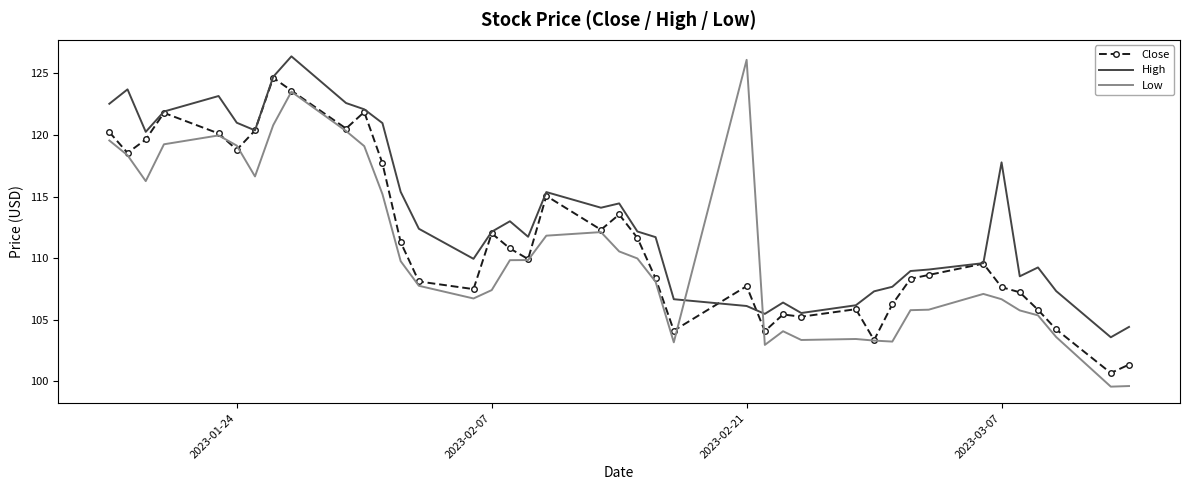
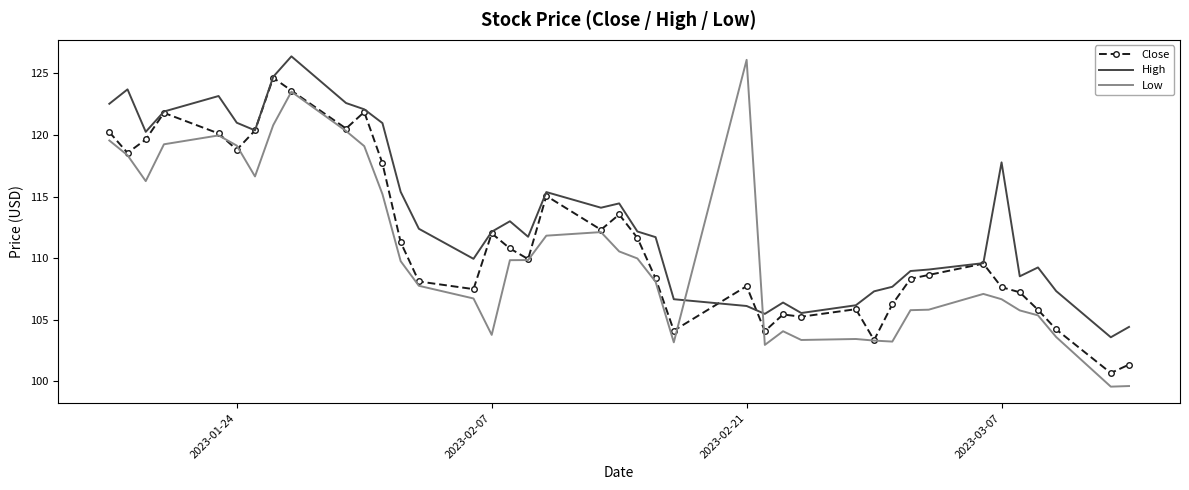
Low, 2023-02-07: 107.4 -> 103.8
